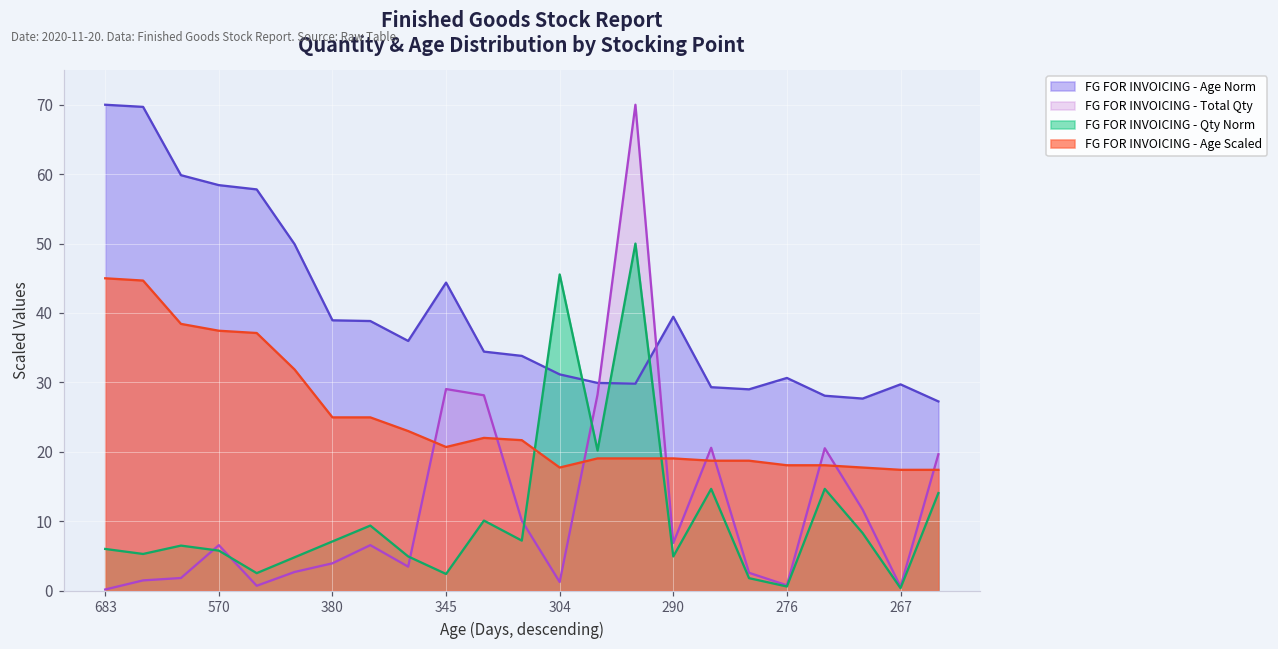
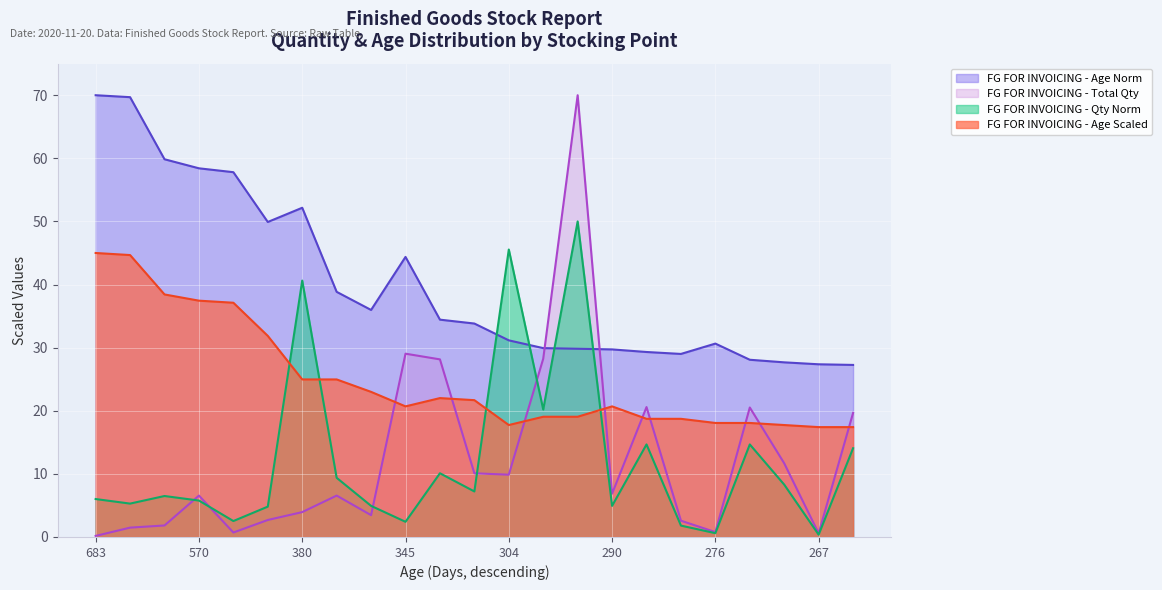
FG FOR INVOICING - Age Norm, 380: 39 -> 52
FG FOR INVOICING - Qty Norm, 380: 7 -> 41
FG FOR INVOICING - Total Qty, 304: 1 -> 10
FG FOR INVOICING - Age Norm, 290: 39 -> 30
FG FOR INVOICING - Age Scaled, 290: 19 -> 21
FG FOR INVOICING - Age Norm, 267: 30 -> 27
